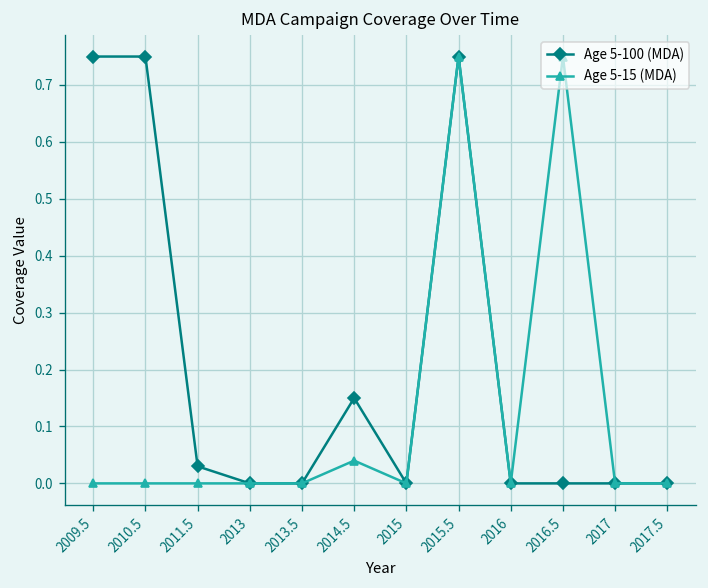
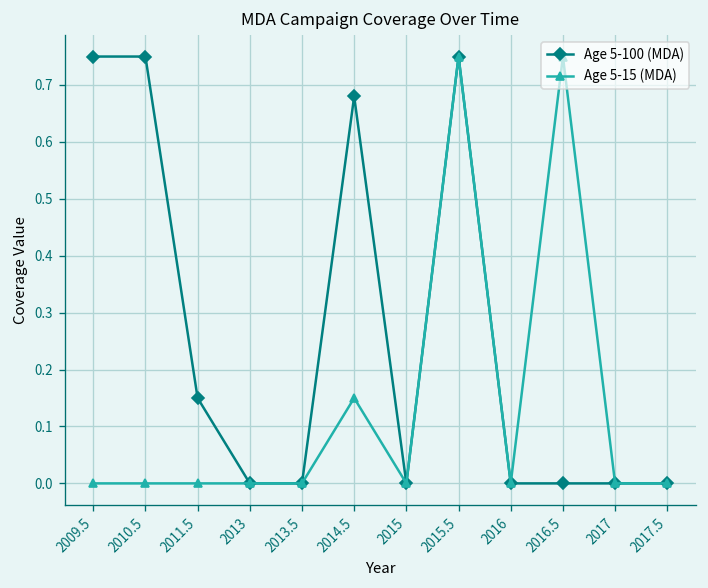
Age 5-100 (MDA), 2011.5: 0.03 -> 0.15
Age 5-100 (MDA), 2014.5: 0.15 -> 0.68
Age 5-15 (MDA), 2014.5: 0.04 -> 0.15
